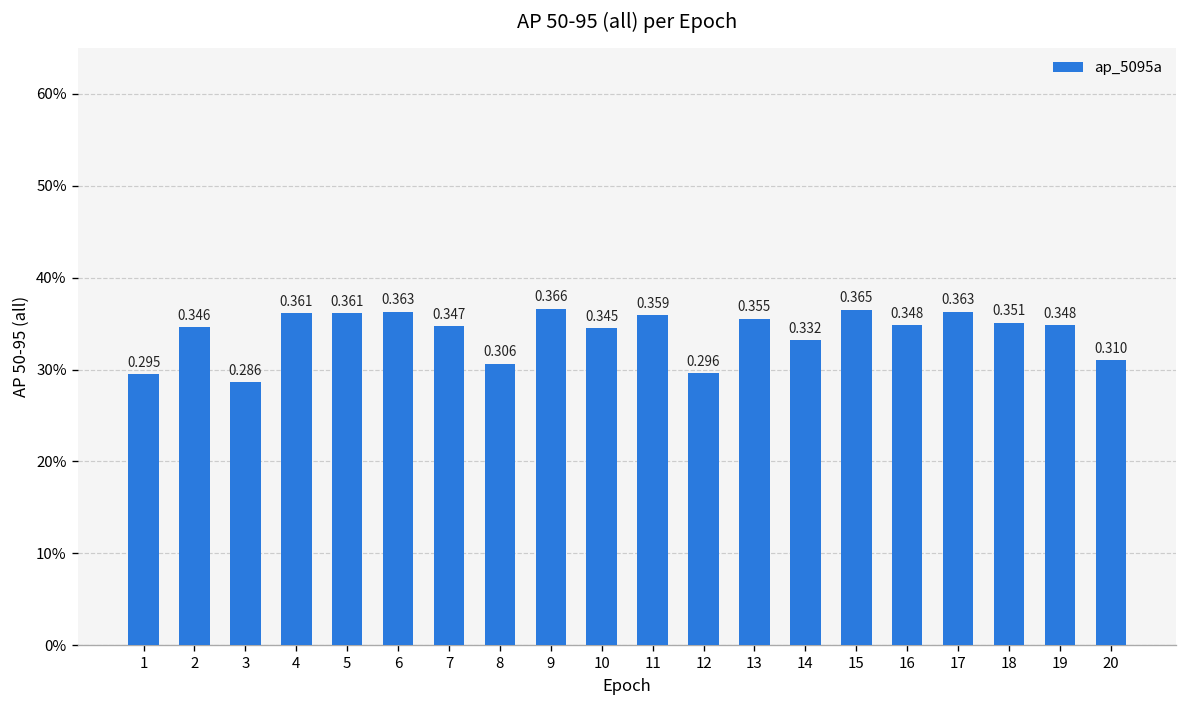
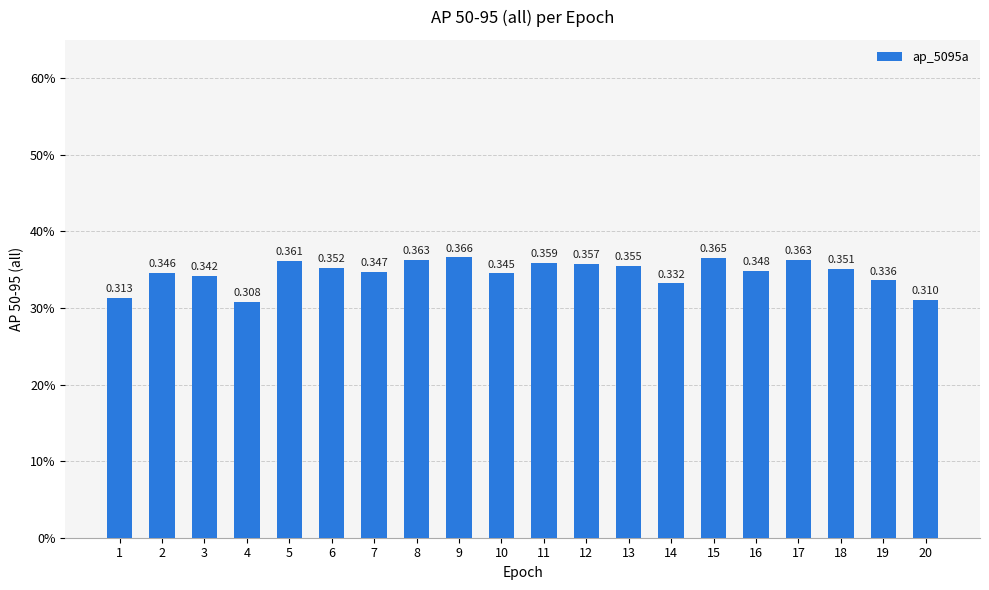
1: 0.295 -> 0.313
3: 0.286 -> 0.342
4: 0.361 -> 0.308
6: 0.363 -> 0.352
8: 0.306 -> 0.363
12: 0.296 -> 0.357
19: 0.348 -> 0.336
